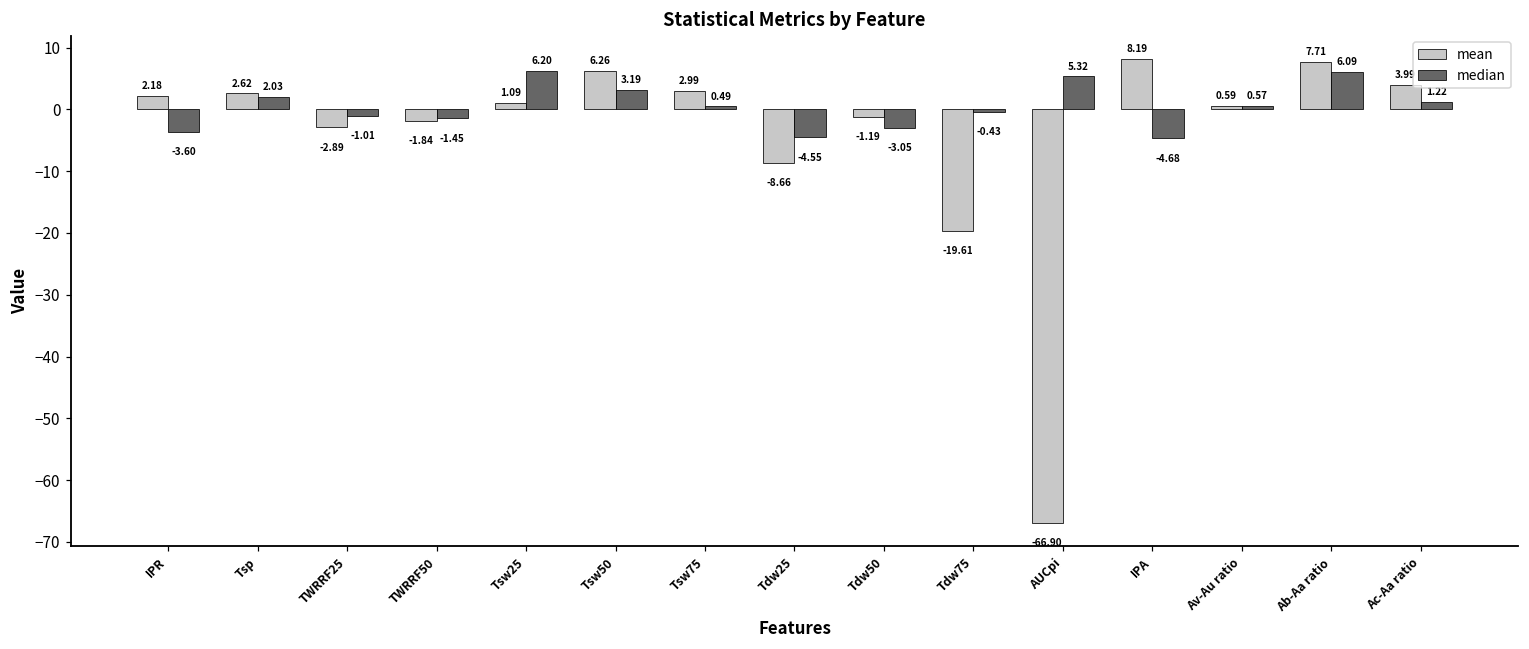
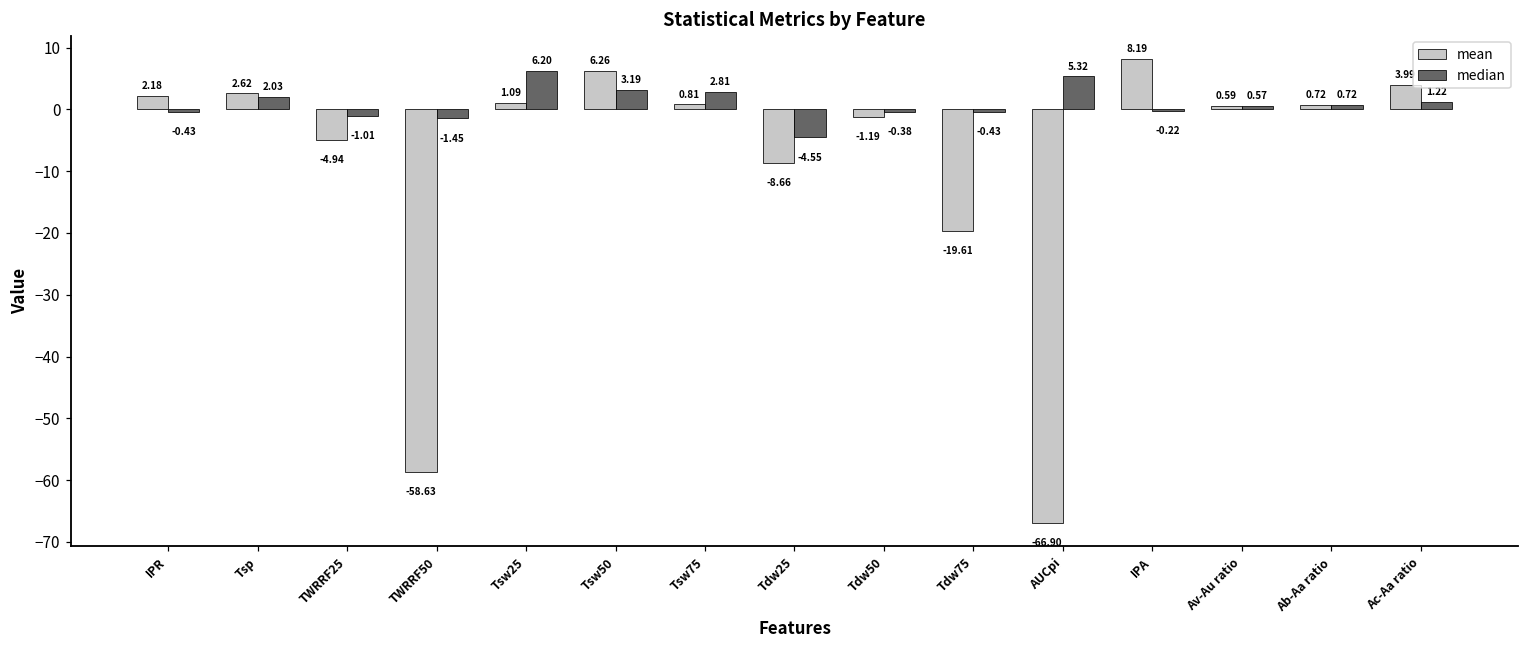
median, IPR: -3.60 -> -0.43
mean, TWRRF25: -2.89 -> -4.94
mean, TWRRF50: -1.84 -> -58.63
mean, Tsw75: 2.99 -> 0.81
median, Tsw75: 0.49 -> 2.81
median, Tdw50: -3.05 -> -0.38
median, IPA: -4.68 -> -0.22
mean, Ab-Aa ratio: 7.71 -> 0.72
median, Ab-Aa ratio: 6.09 -> 0.72
